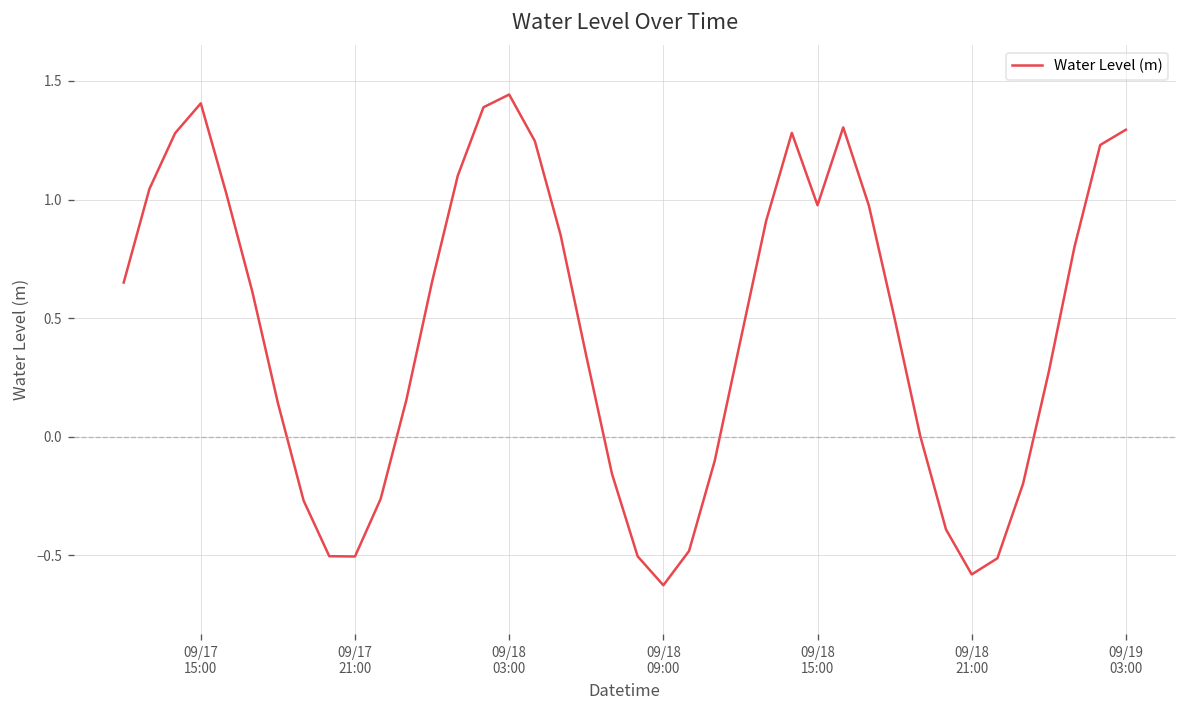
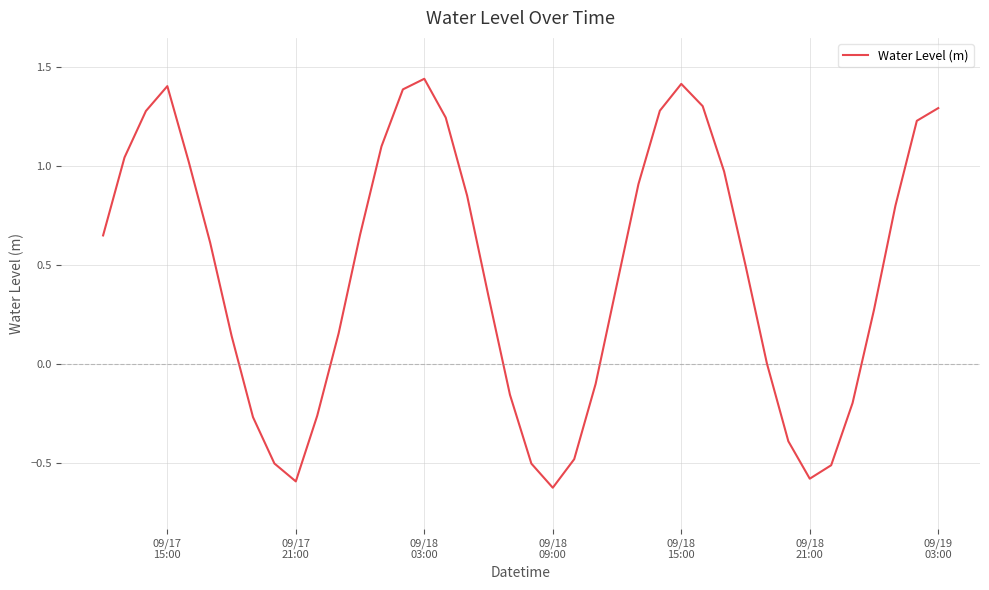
09/17 21:00: -0.50 -> -0.59
09/18 15:00: 0.98 -> 1.42
